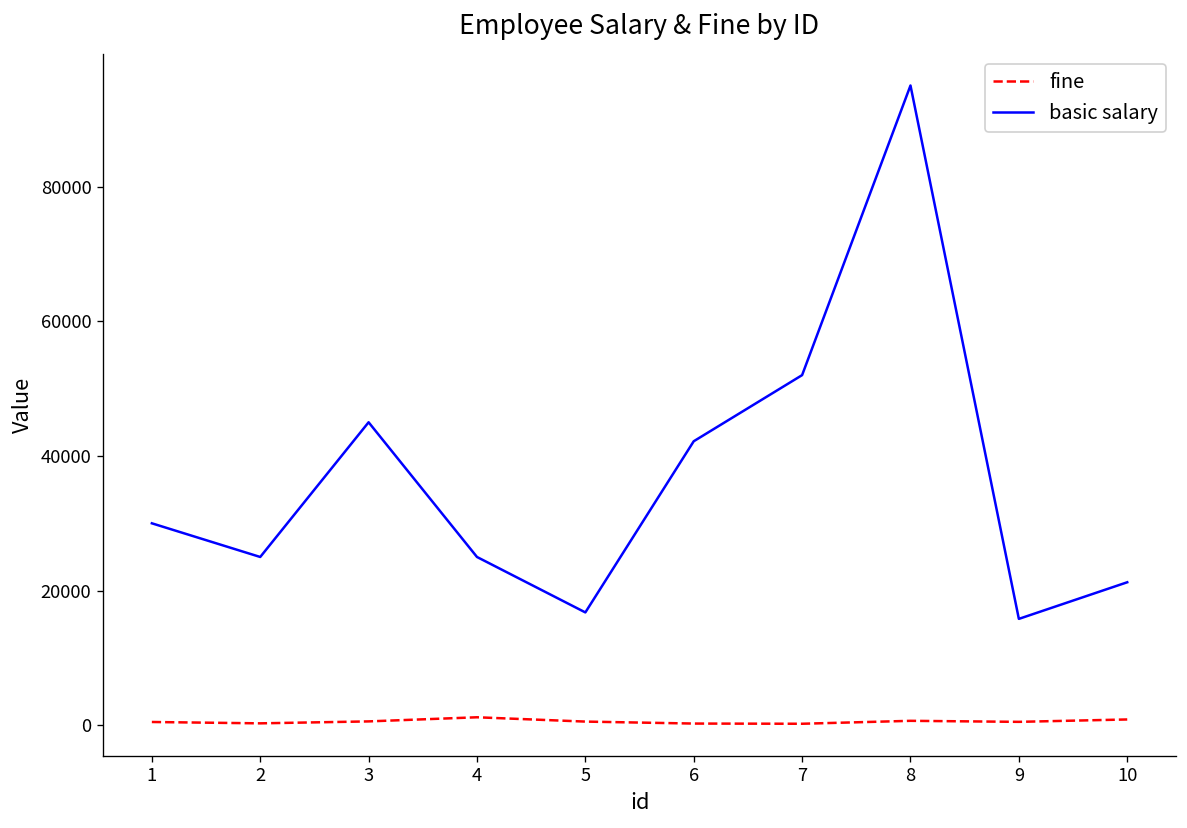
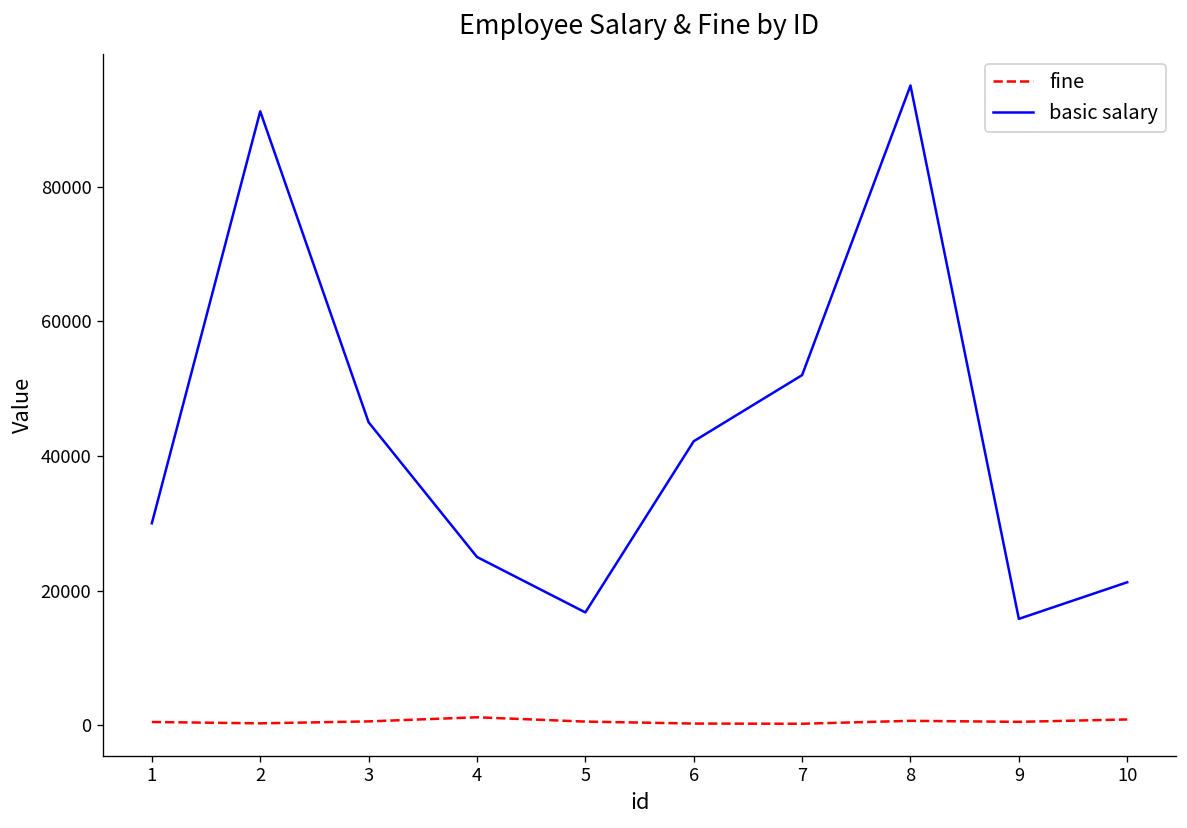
basic salary, 2: 25000 -> 91000
